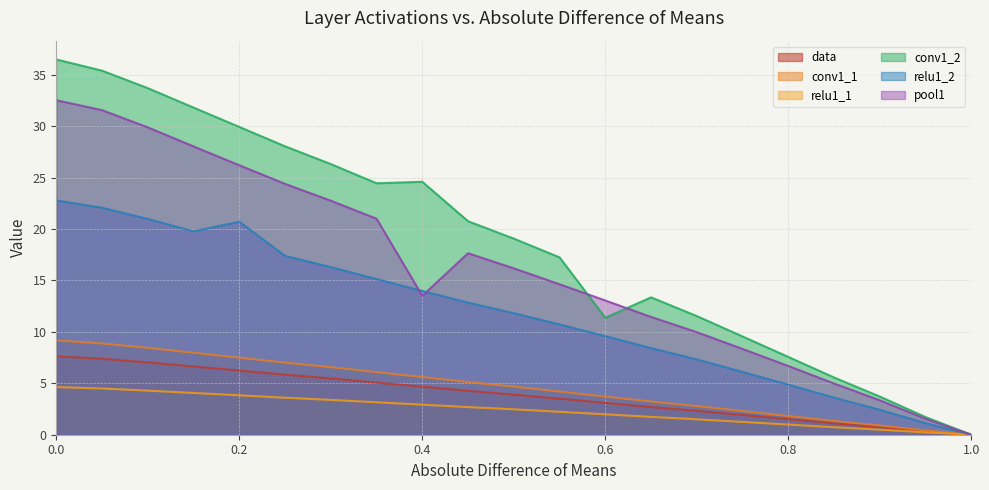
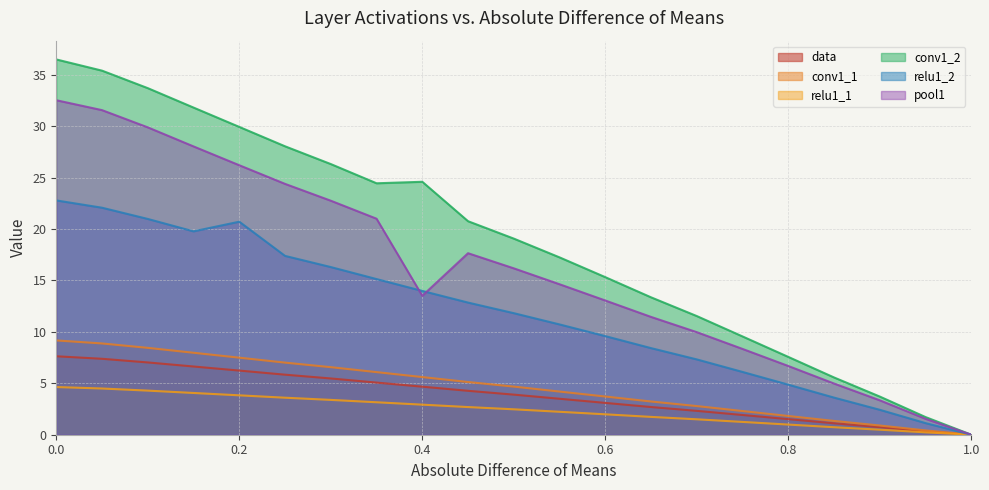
conv1_2, 0.6: 11.4 -> 15.3
